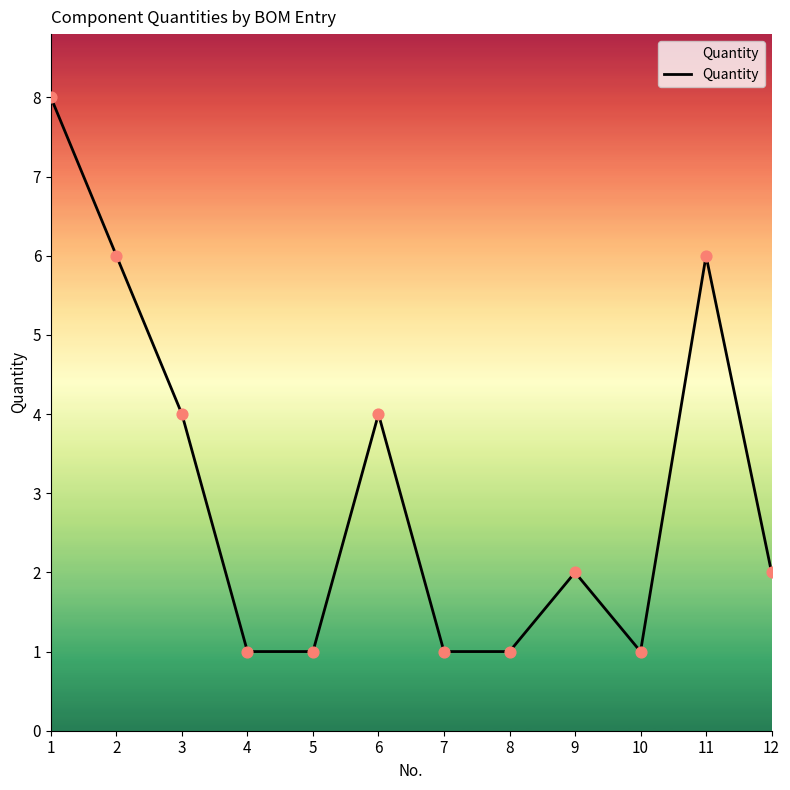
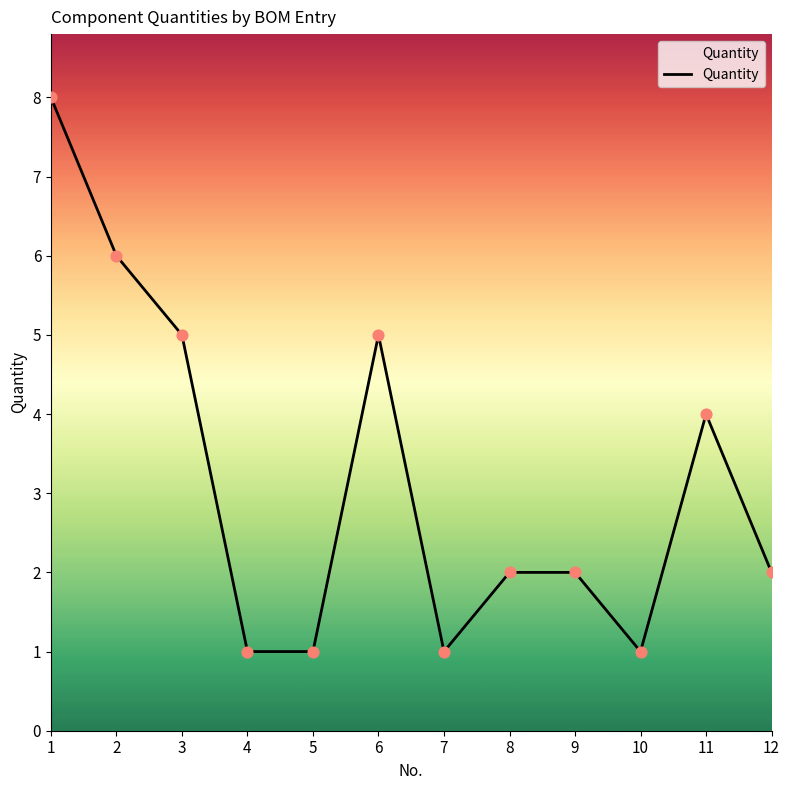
3: 4 -> 5
6: 4 -> 5
8: 1 -> 2
11: 6 -> 4
